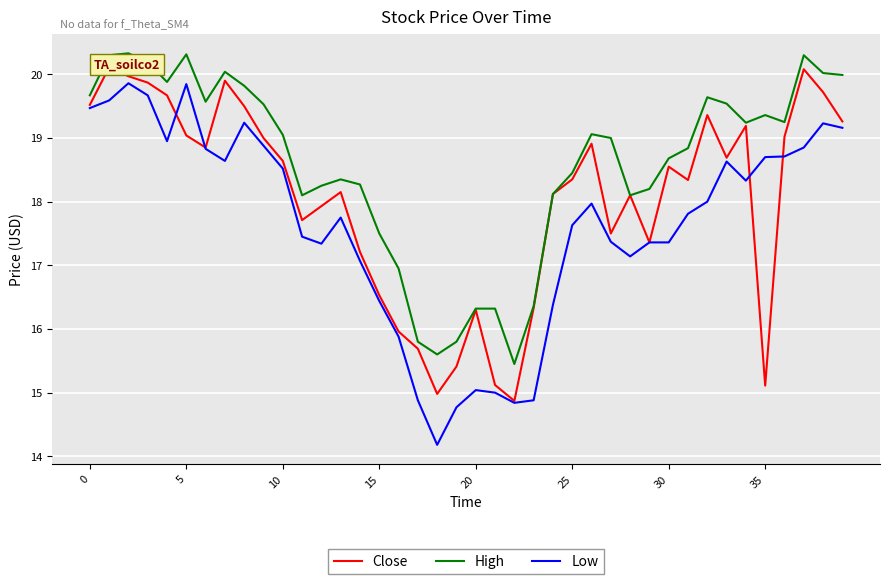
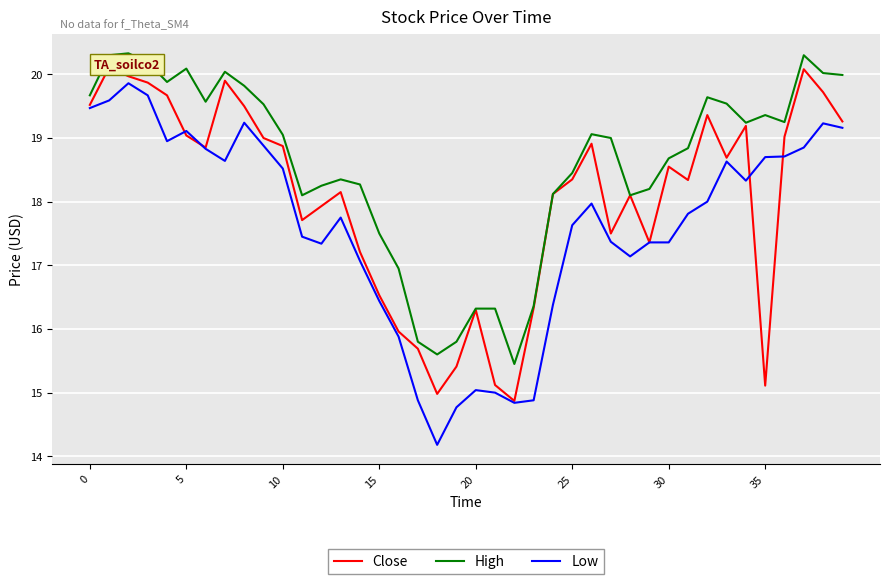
High, 5: 20.3 -> 20.1
Low, 5: 19.8 -> 19.1
Close, 10: 18.6 -> 18.9
